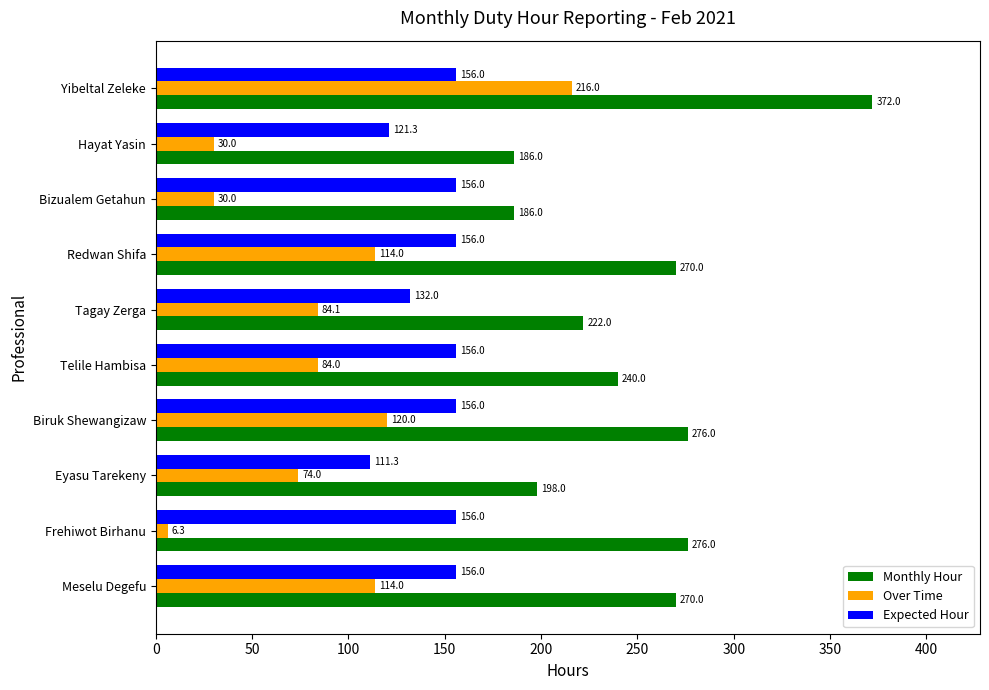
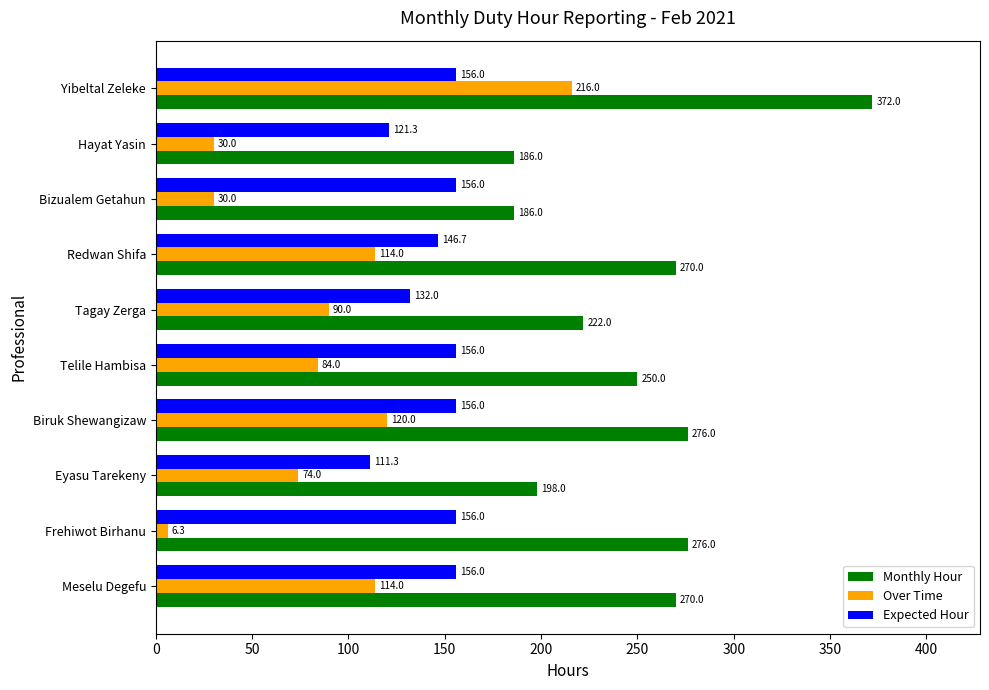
Expected Hour, Redwan Shifa: 156.0 -> 146.7
Over Time, Tagay Zerga: 84.1 -> 90.0
Monthly Hour, Telile Hambisa: 240.0 -> 250.0
